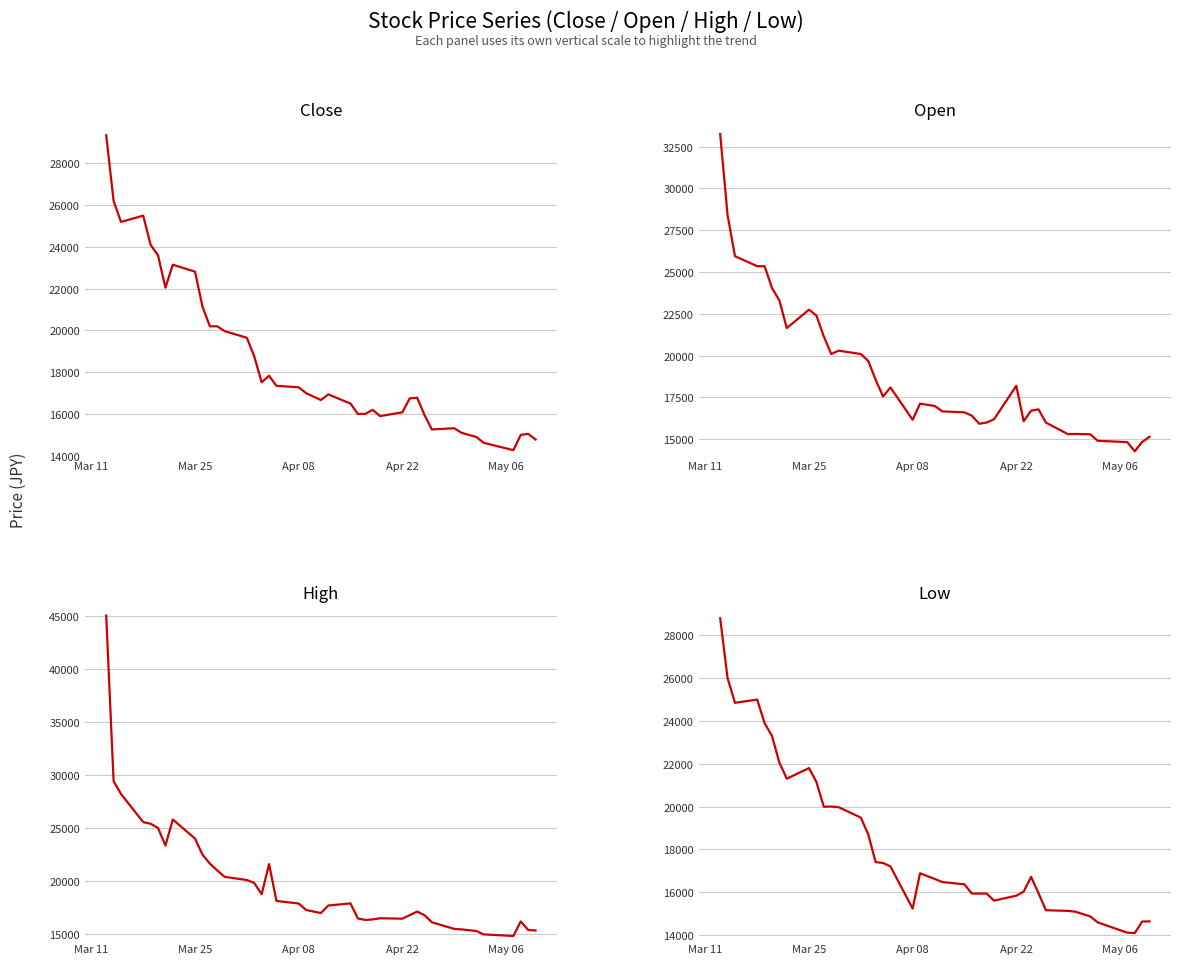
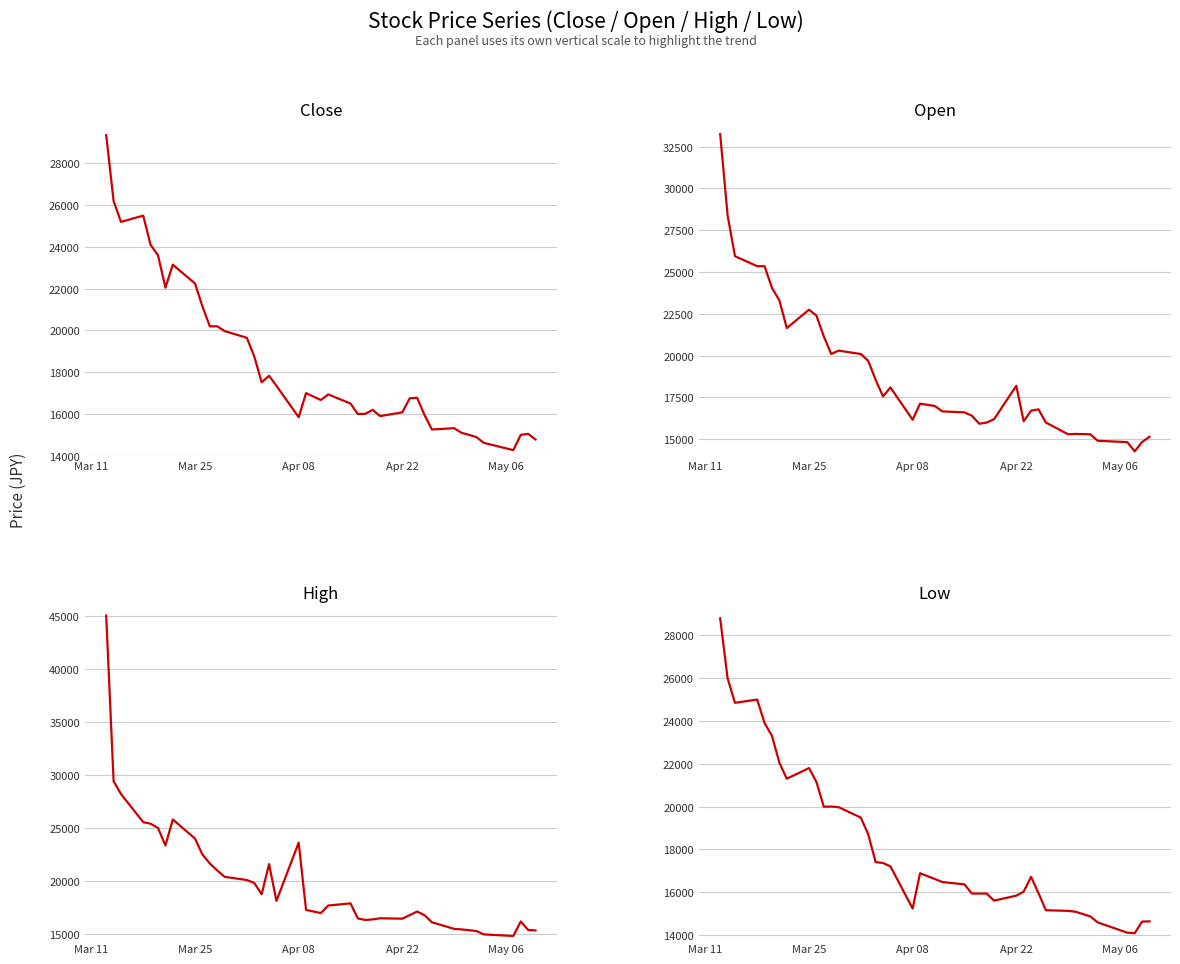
Close, Mar 25: 22800 -> 22300
Close, Apr 08: 17300 -> 15800
High, Apr 08: 17900 -> 23600
